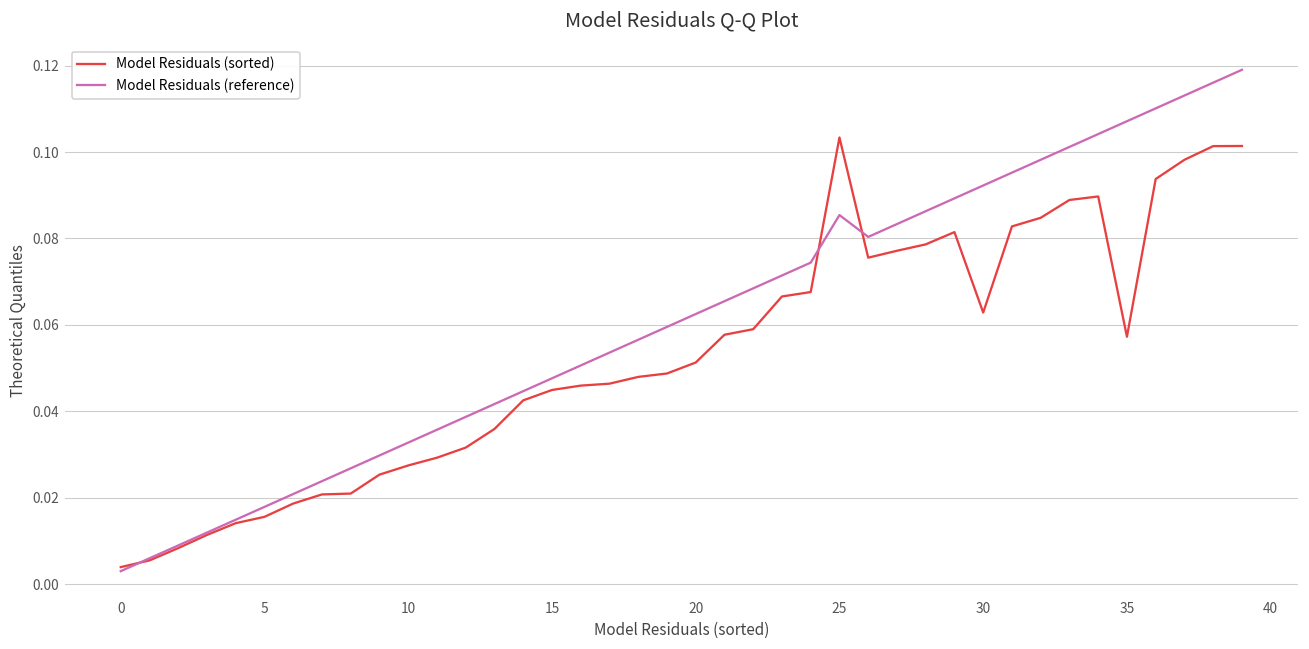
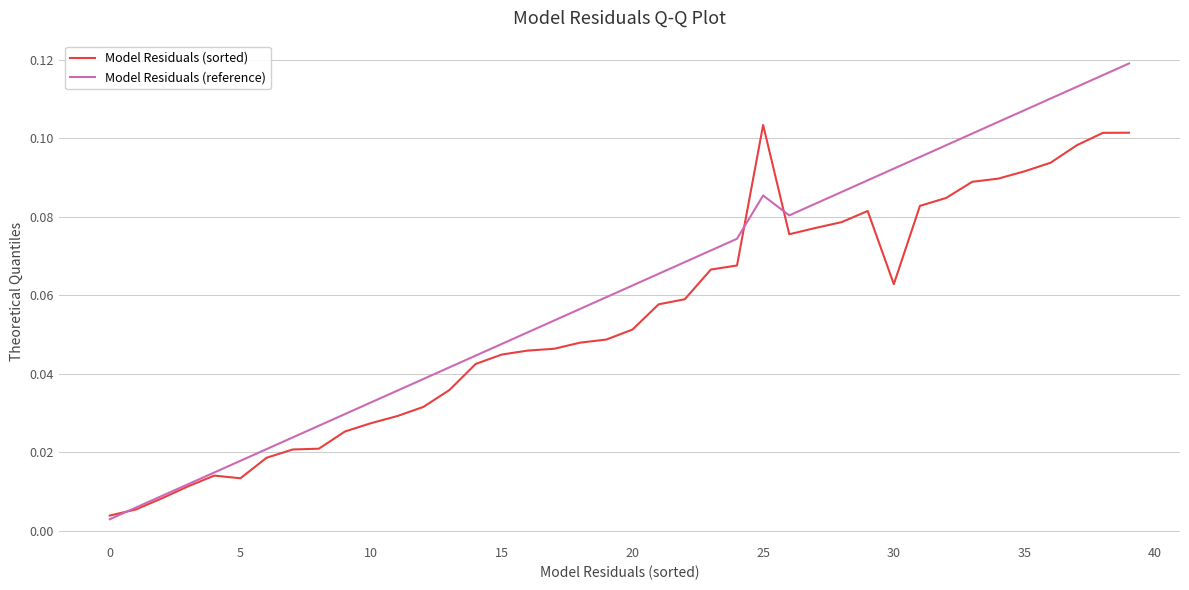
Model Residuals (sorted), 5: 0.016 -> 0.013
Model Residuals (sorted), 35: 0.057 -> 0.092
